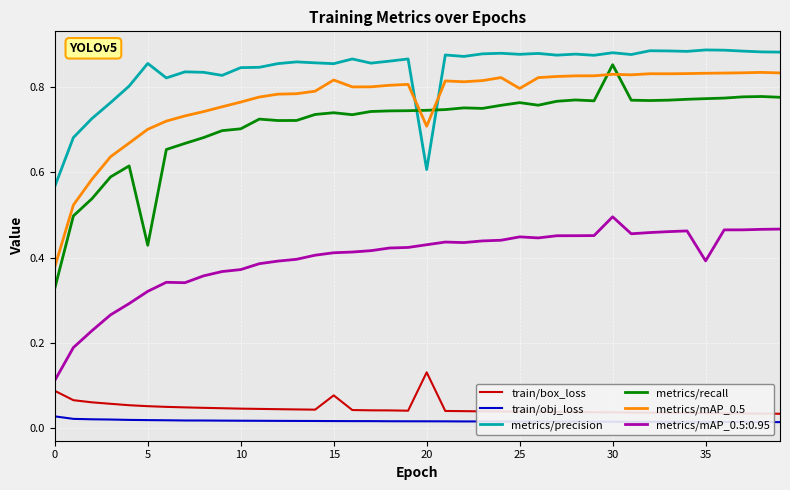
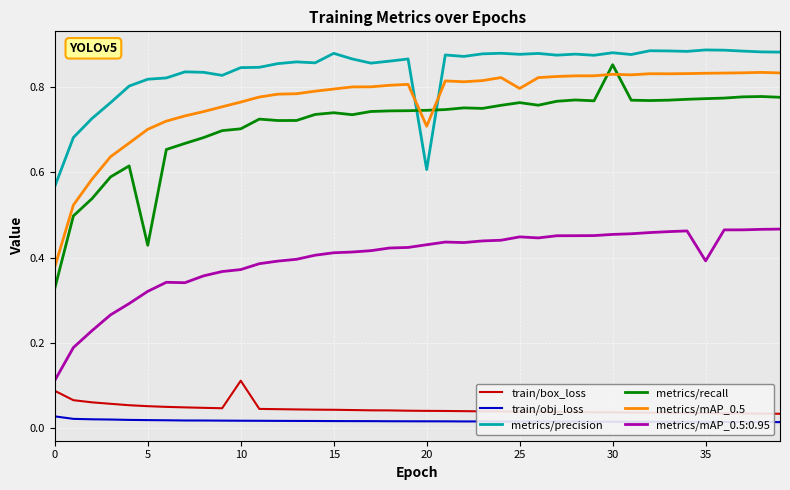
metrics/precision, 5: 0.86 -> 0.82
train/box_loss, 10: 0.05 -> 0.11
train/box_loss, 15: 0.08 -> 0.04
metrics/precision, 15: 0.85 -> 0.88
metrics/mAP_0.5, 15: 0.82 -> 0.80
train/box_loss, 20: 0.13 -> 0.04
metrics/mAP_0.5:0.95, 30: 0.50 -> 0.45
